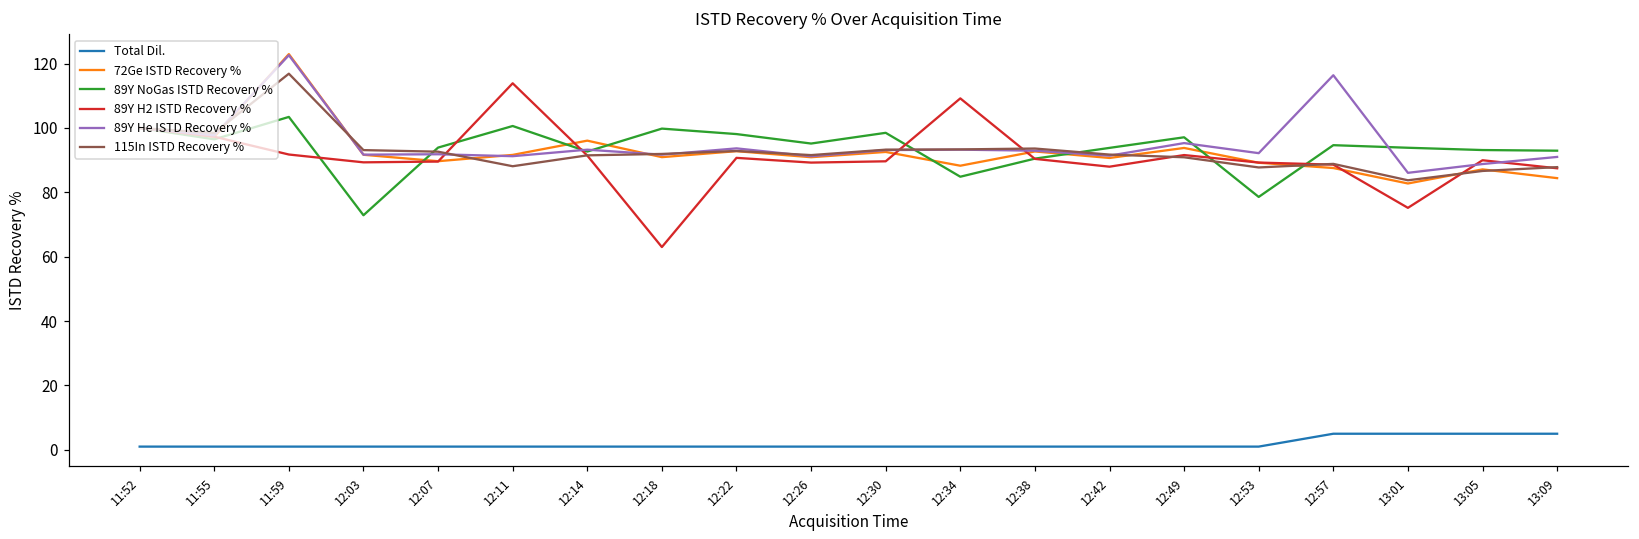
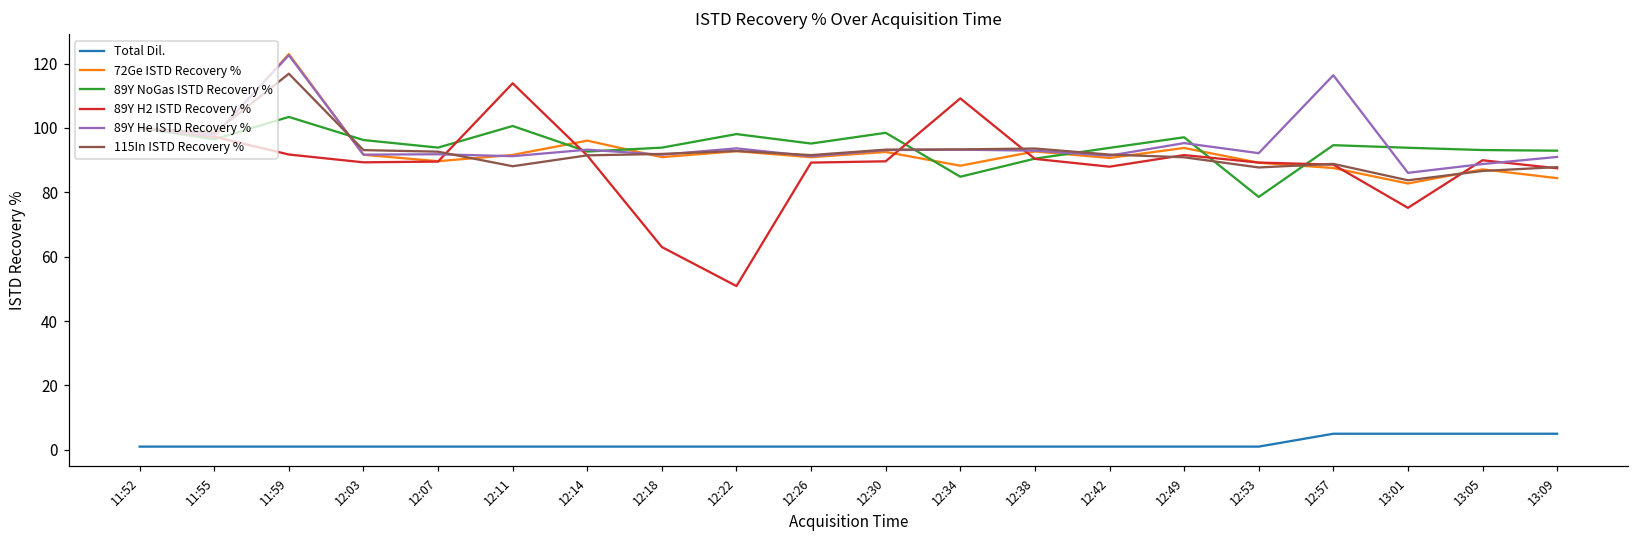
89Y NoGas ISTD Recovery %, 12:03: 73 -> 96
89Y NoGas ISTD Recovery %, 12:18: 100 -> 94
89Y H2 ISTD Recovery %, 12:22: 91 -> 51
